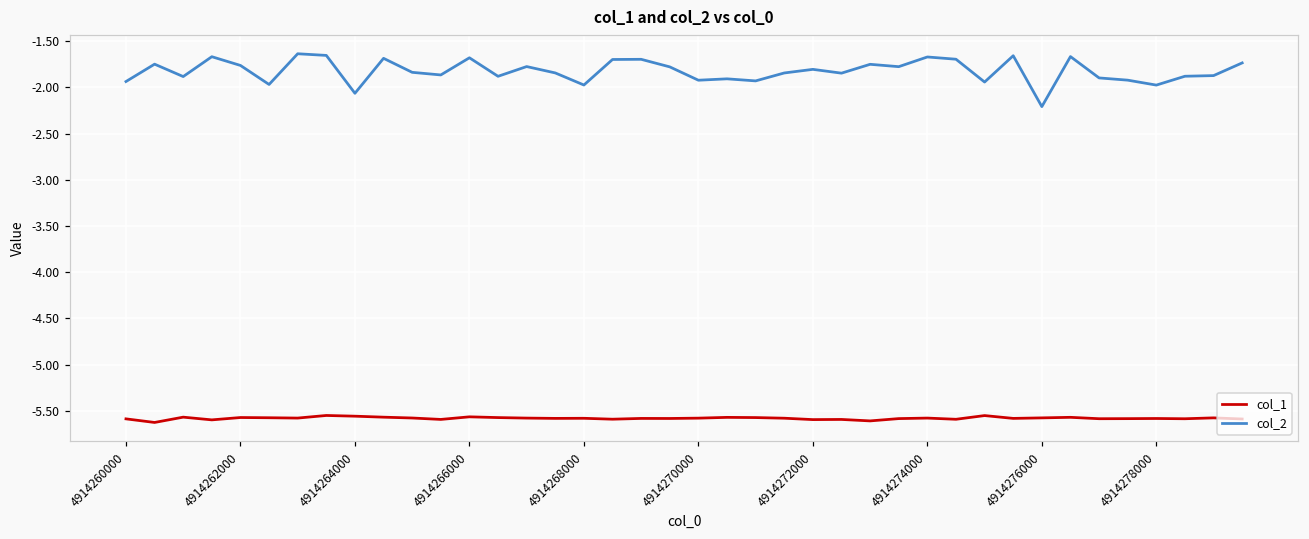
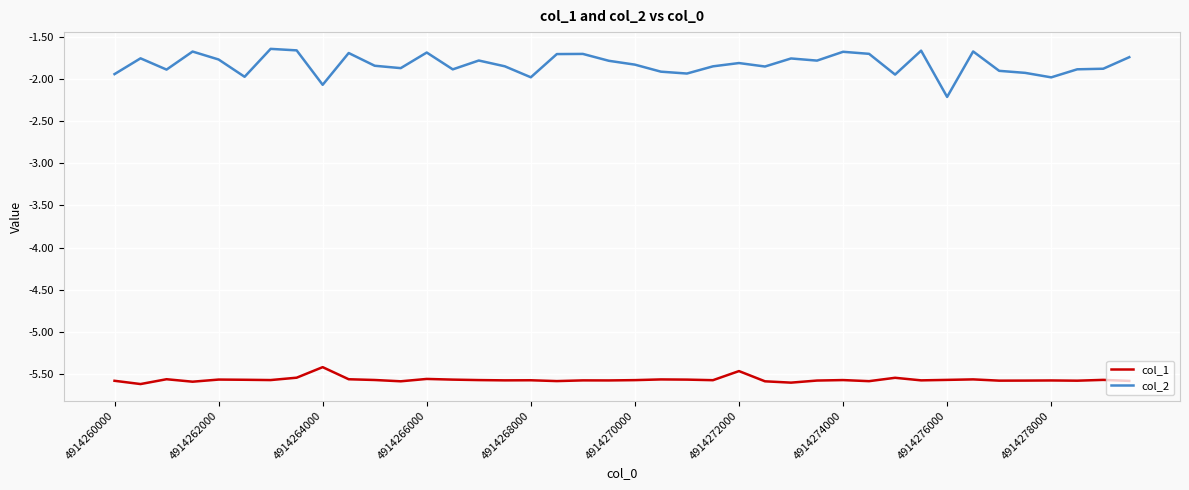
col_1, 4914264000: -5.6 -> -5.4
col_2, 4914270000: -1.9 -> -1.8
col_1, 4914272000: -5.6 -> -5.5
